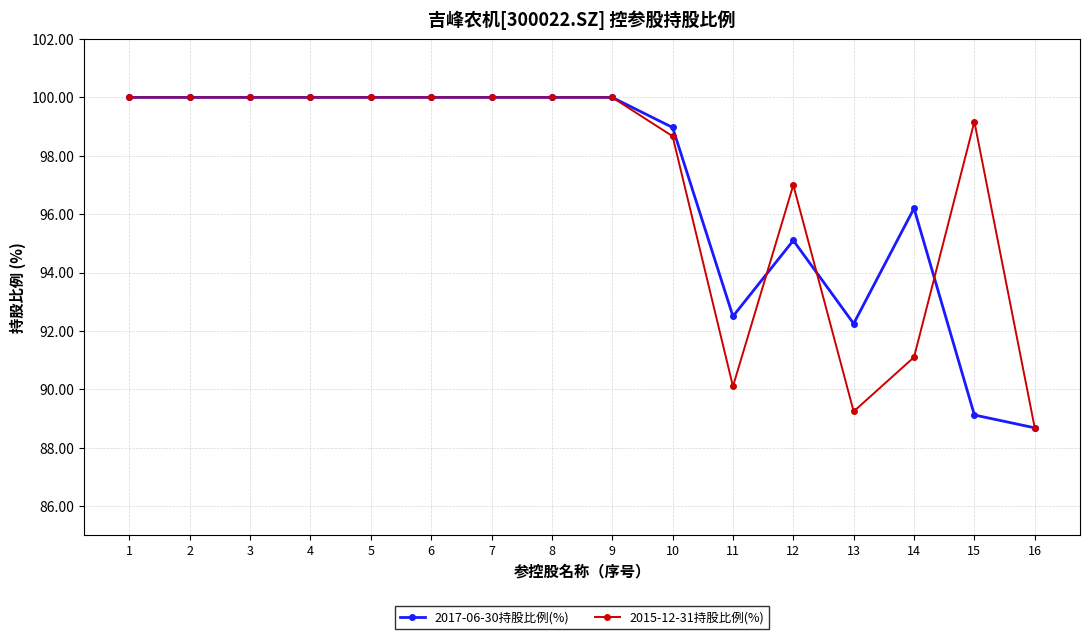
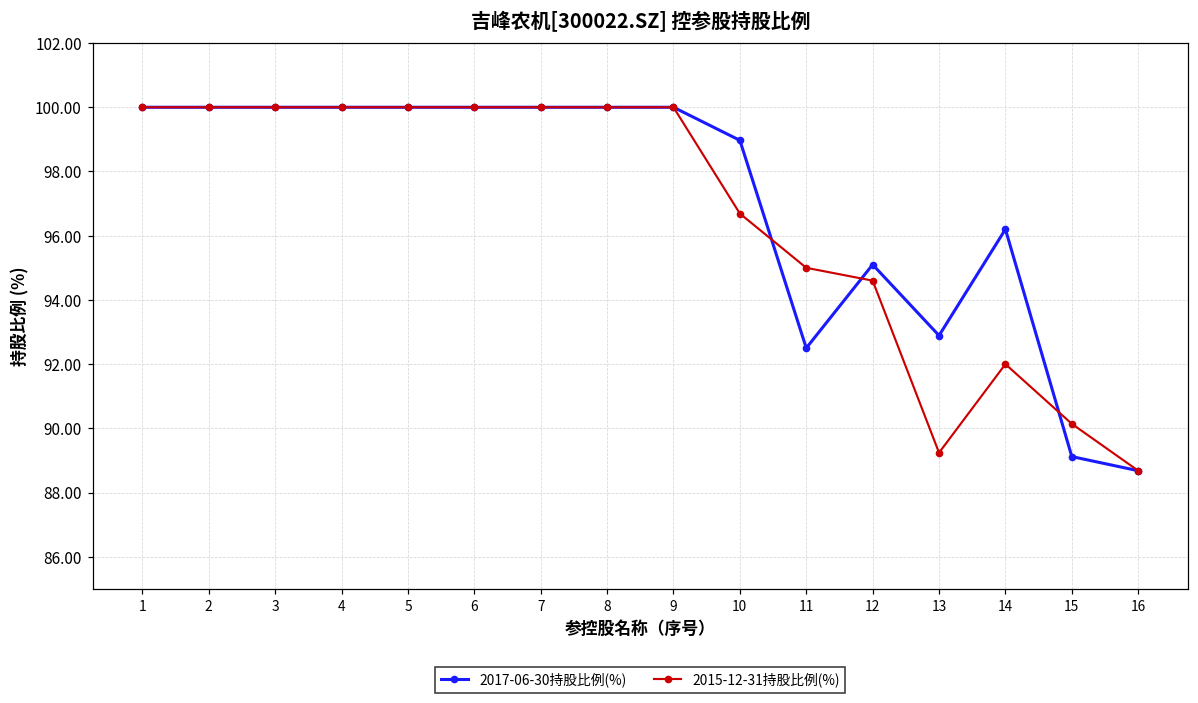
2015-12-31持股比例(%), 10: 98.7 -> 96.7
2015-12-31持股比例(%), 11: 90.1 -> 95.0
2015-12-31持股比例(%), 12: 97.0 -> 94.6
2017-06-30持股比例(%), 13: 92.3 -> 92.9
2015-12-31持股比例(%), 14: 91.1 -> 92.0
2015-12-31持股比例(%), 15: 99.2 -> 90.1
